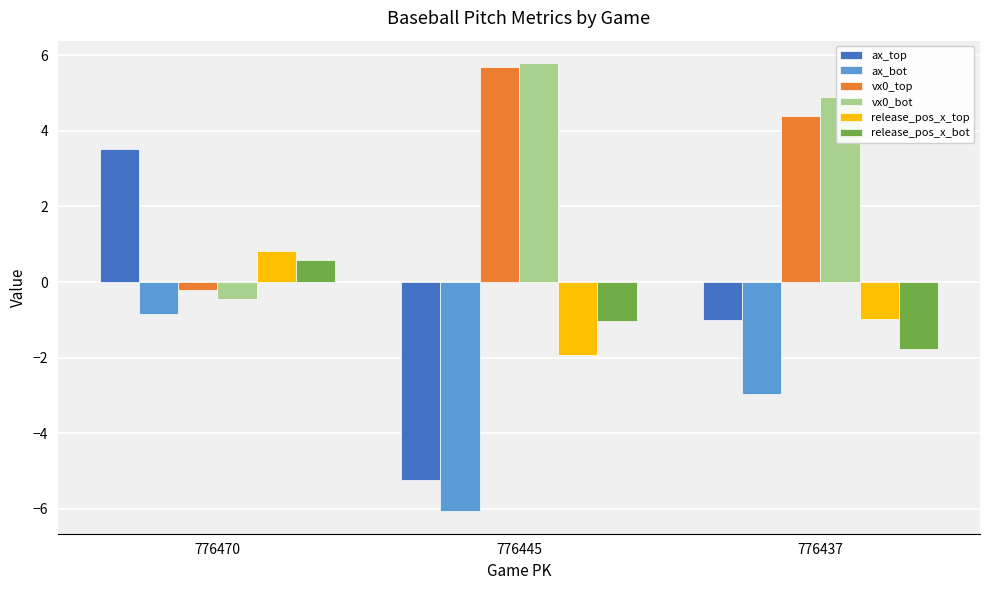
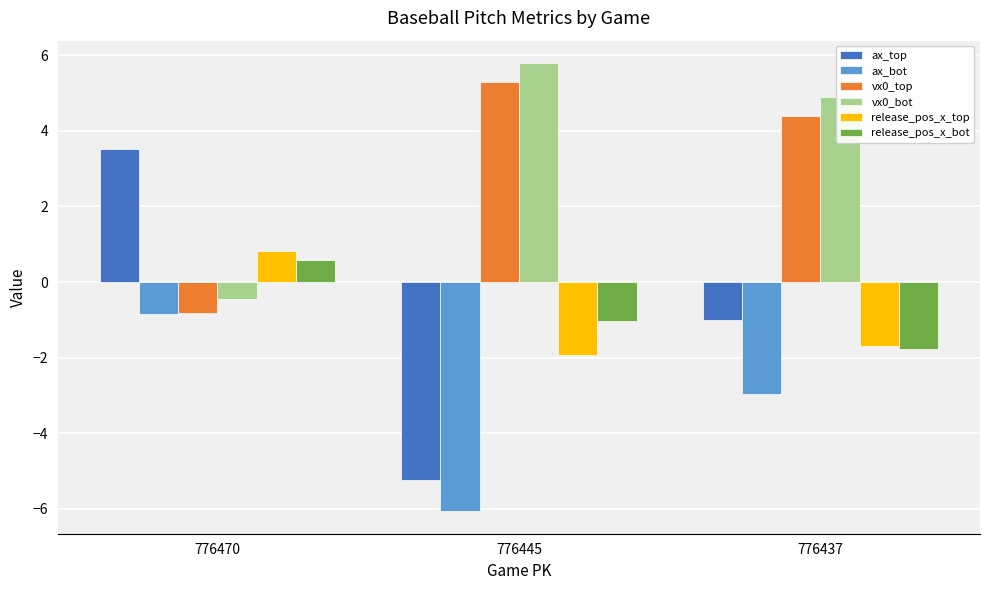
vx0_top, 776470: -0.2 -> -0.8
vx0_top, 776445: 5.7 -> 5.3
release_pos_x_top, 776437: -1.0 -> -1.7
